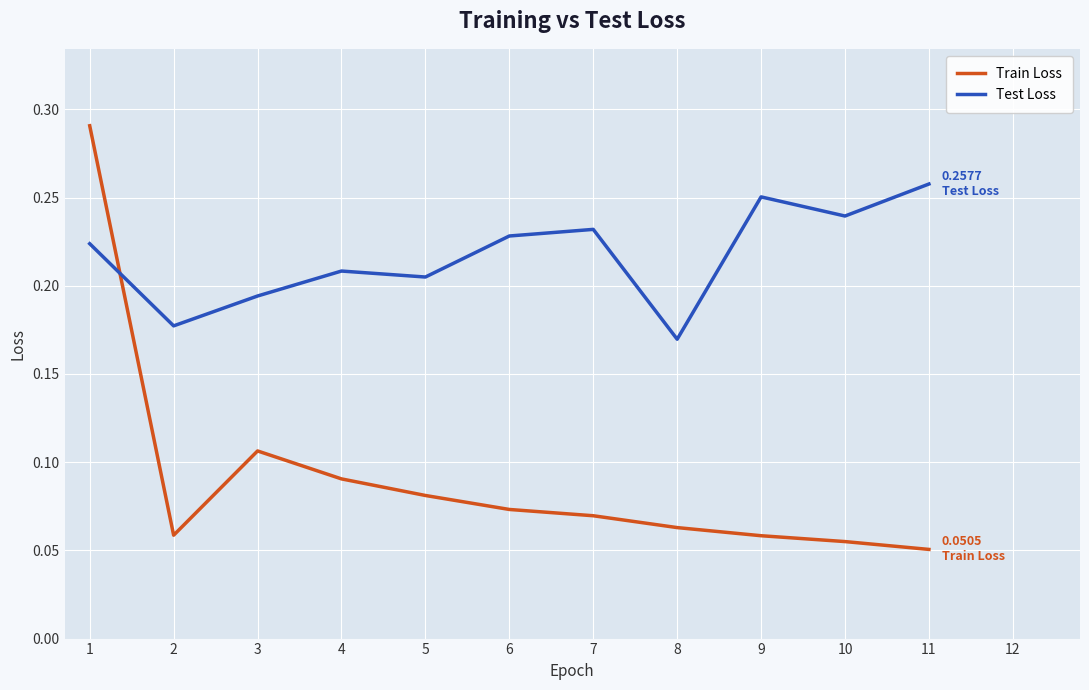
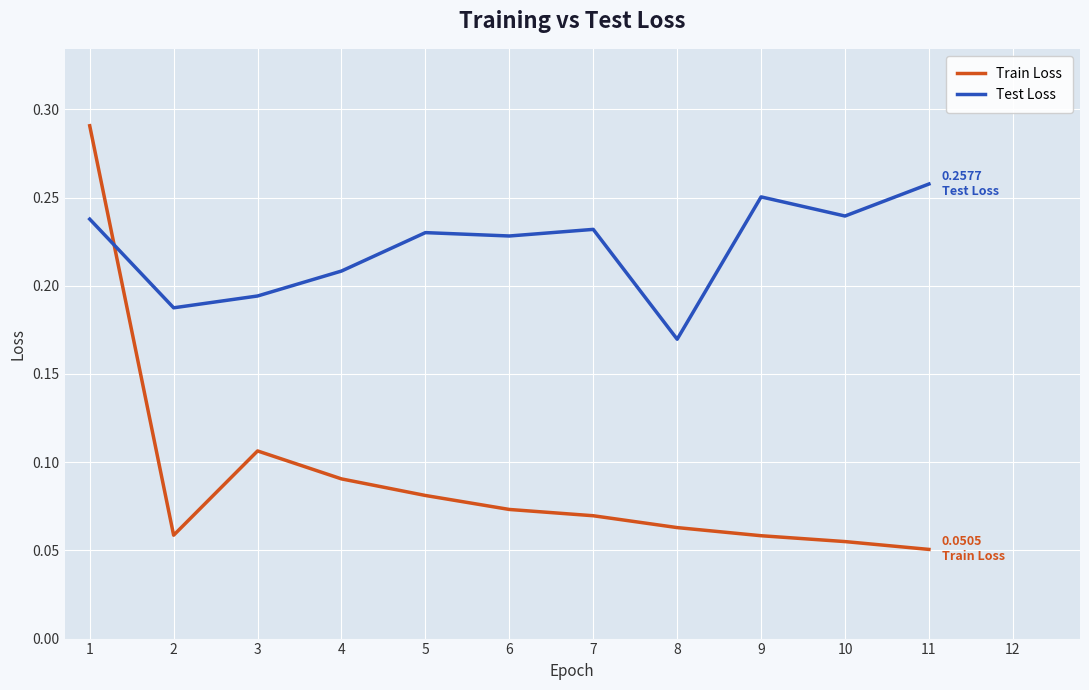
Test Loss, 1: 0.224 -> 0.238
Test Loss, 2: 0.177 -> 0.188
Test Loss, 5: 0.205 -> 0.230
